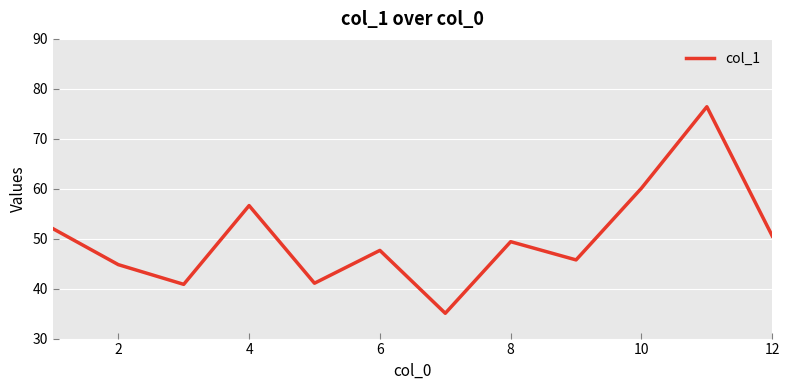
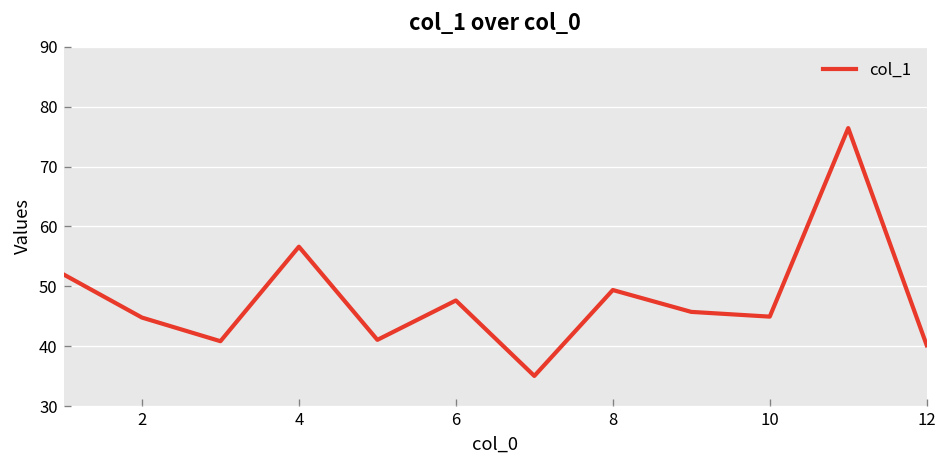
10: 60 -> 45
12: 51 -> 40
